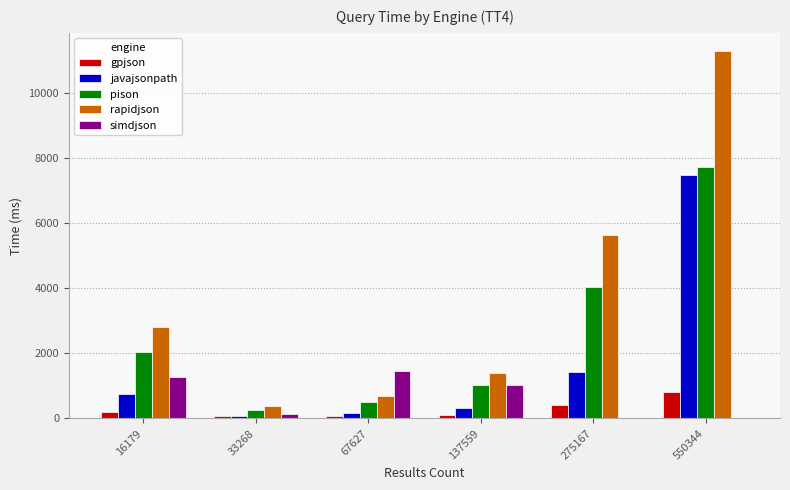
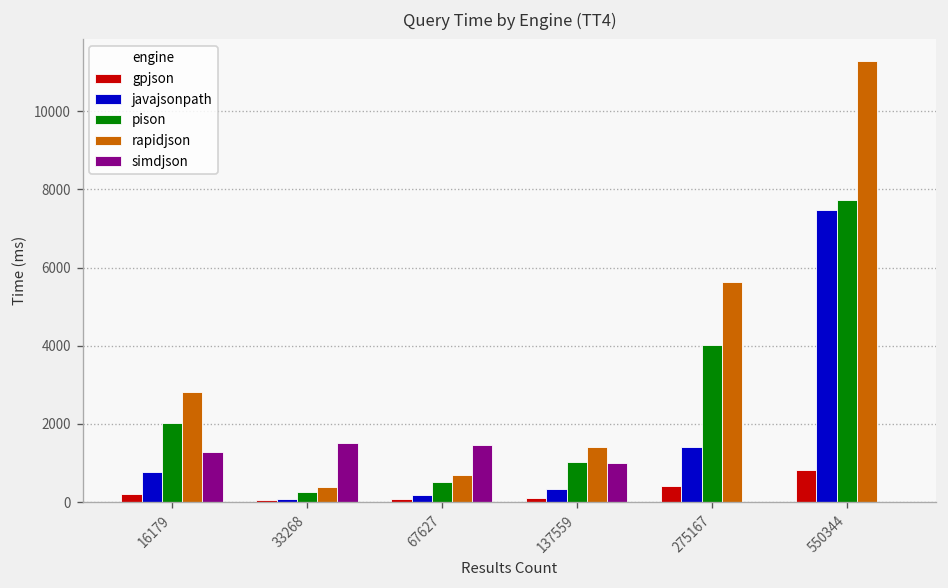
simdjson, 33268: 100 -> 1500
